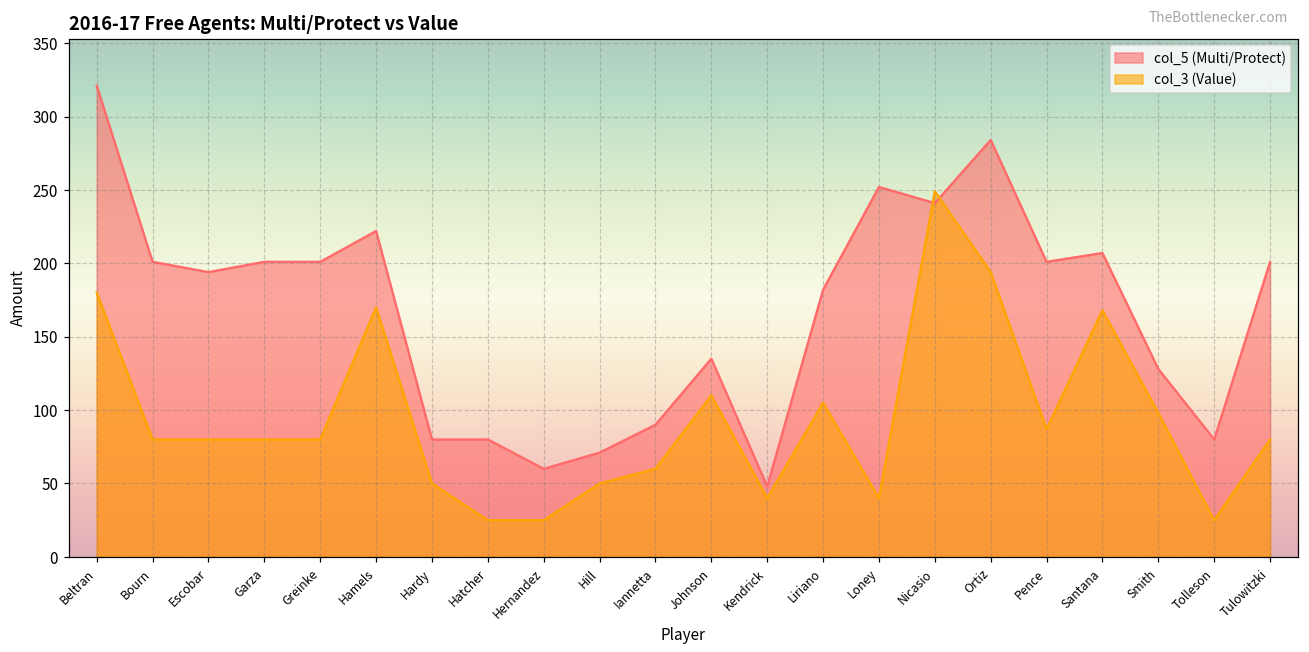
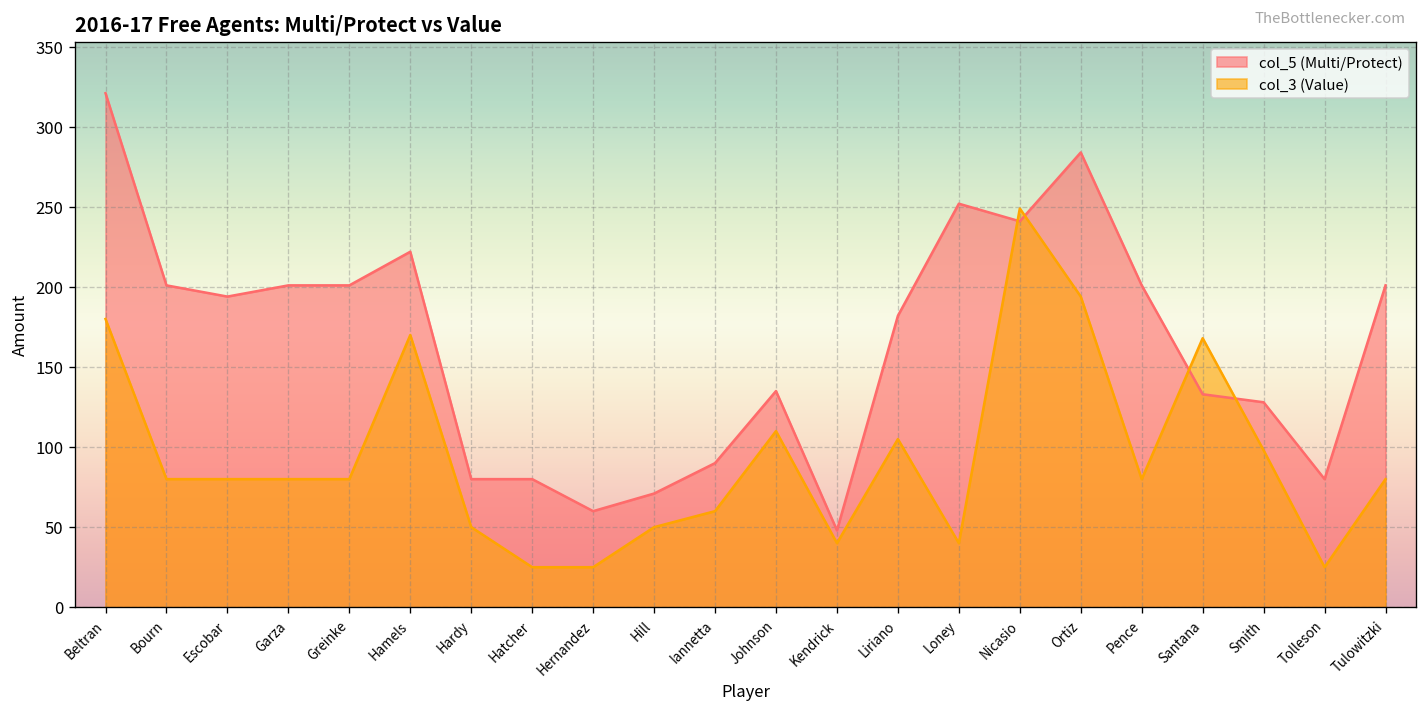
col_3 (Value), Pence: 87 -> 80
col_5 (Multi/Protect), Santana: 207 -> 133
